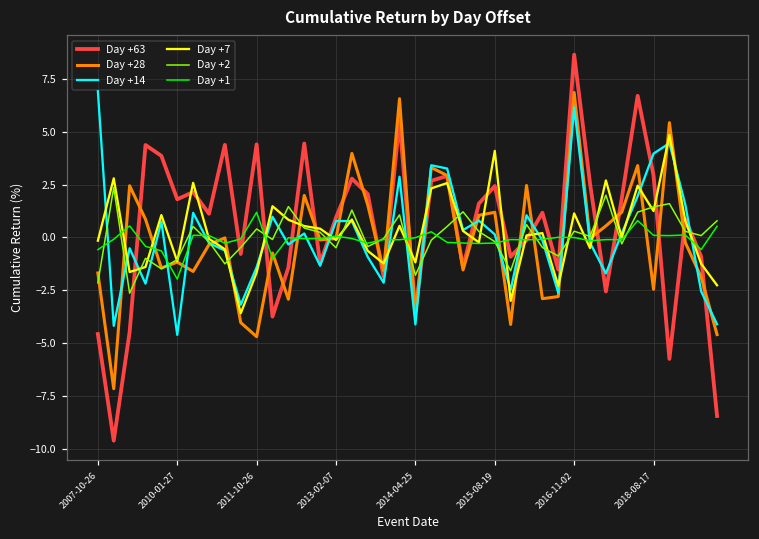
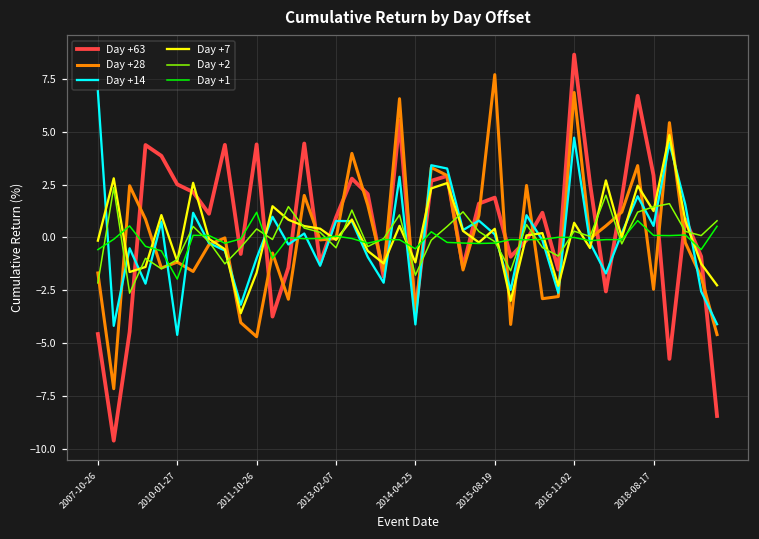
Day +63, 2010-01-27: 1.8 -> 2.5
Day +14, 2011-10-26: -1.4 -> -1.0
Day +1, 2014-04-25: 0.0 -> -0.5
Day +63, 2015-08-19: 2.4 -> 1.9
Day +28, 2015-08-19: 1.2 -> 7.7
Day +7, 2015-08-19: 4.1 -> 0.4
Day +14, 2016-11-02: 6.2 -> 4.7
Day +7, 2016-11-02: 1.1 -> 0.7
Day +14, 2018-08-17: 4.0 -> 0.5
